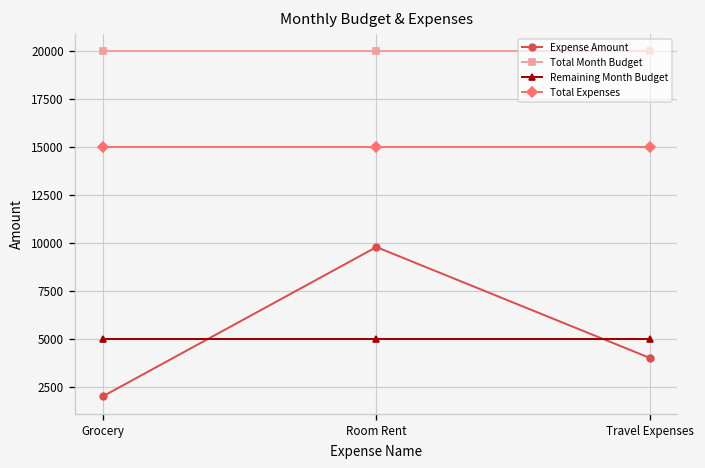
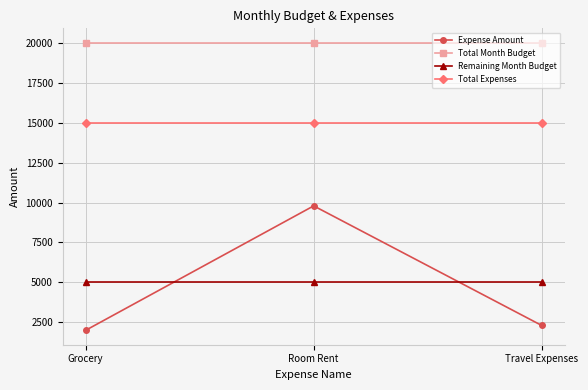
Expense Amount, Travel Expenses: 4000 -> 2300
